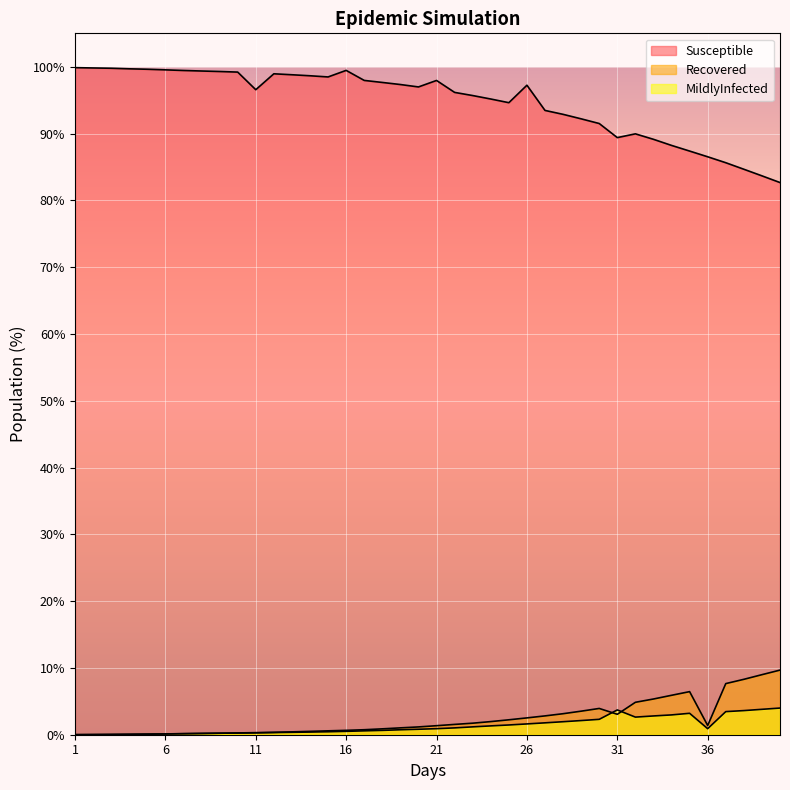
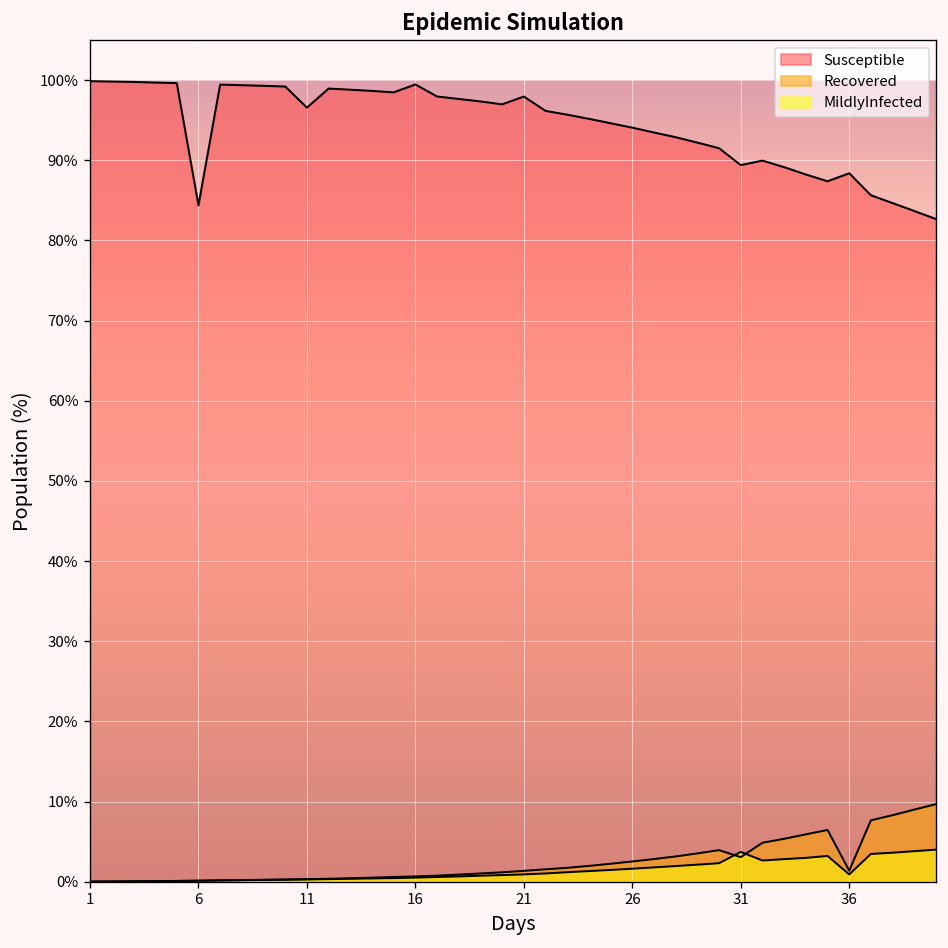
Susceptible, 6: 100% -> 84%
Susceptible, 26: 97% -> 94%
Susceptible, 36: 87% -> 88%
